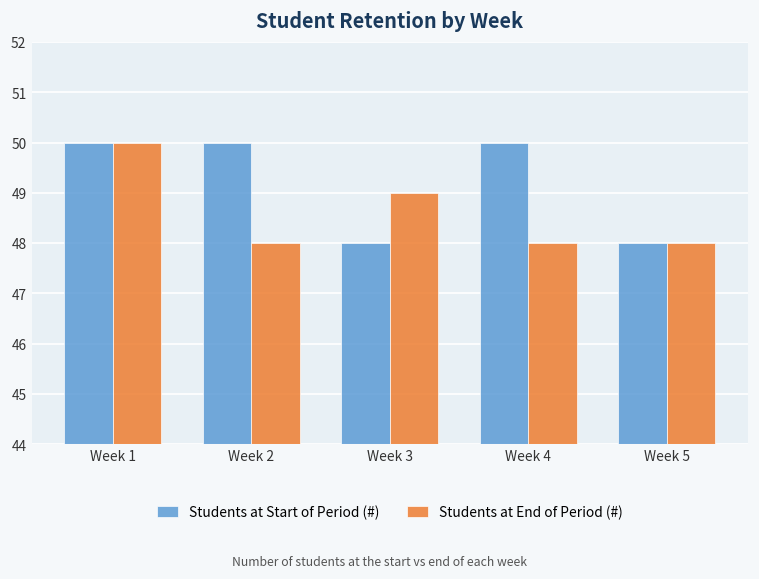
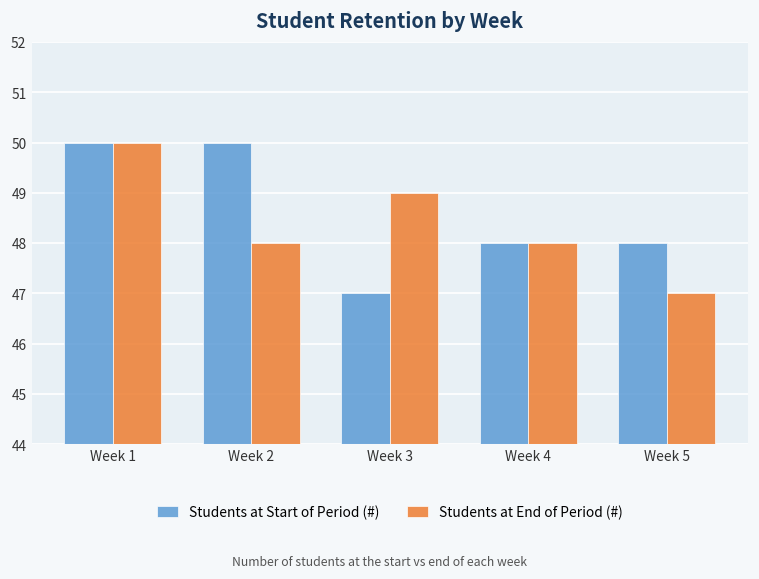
Students at Start of Period (#), Week 3: 48 -> 47
Students at Start of Period (#), Week 4: 50 -> 48
Students at End of Period (#), Week 5: 48 -> 47
